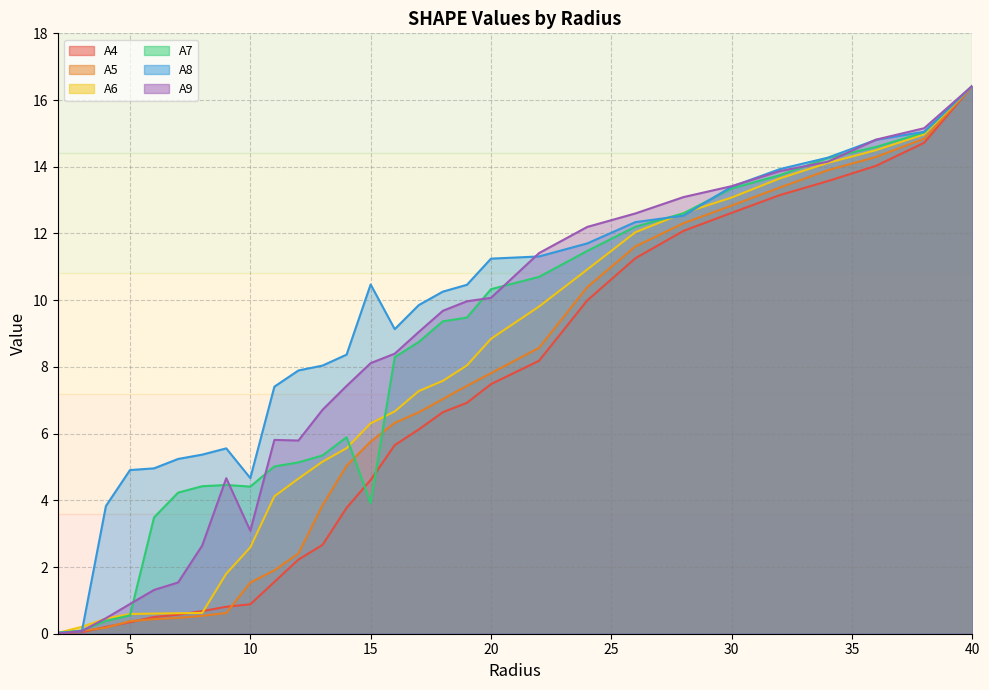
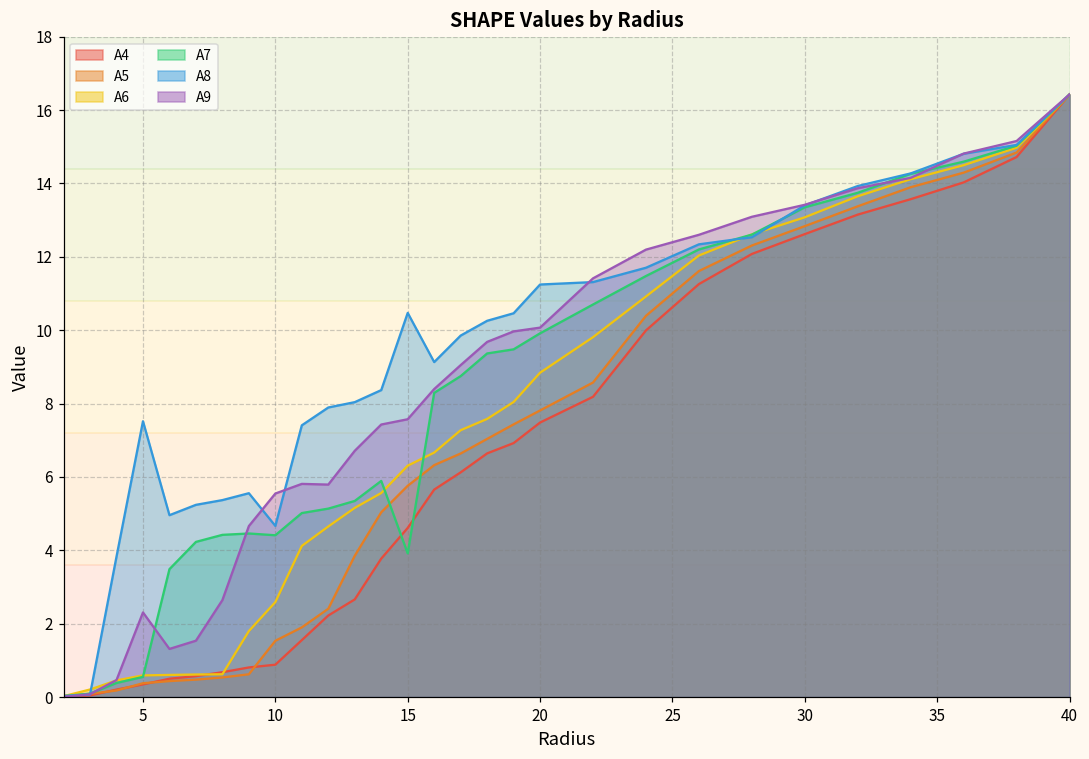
A8, 5: 4.9 -> 7.5
A9, 5: 0.9 -> 2.3
A9, 10: 3.1 -> 5.5
A9, 15: 8.1 -> 7.6
A7, 20: 10.3 -> 9.9
